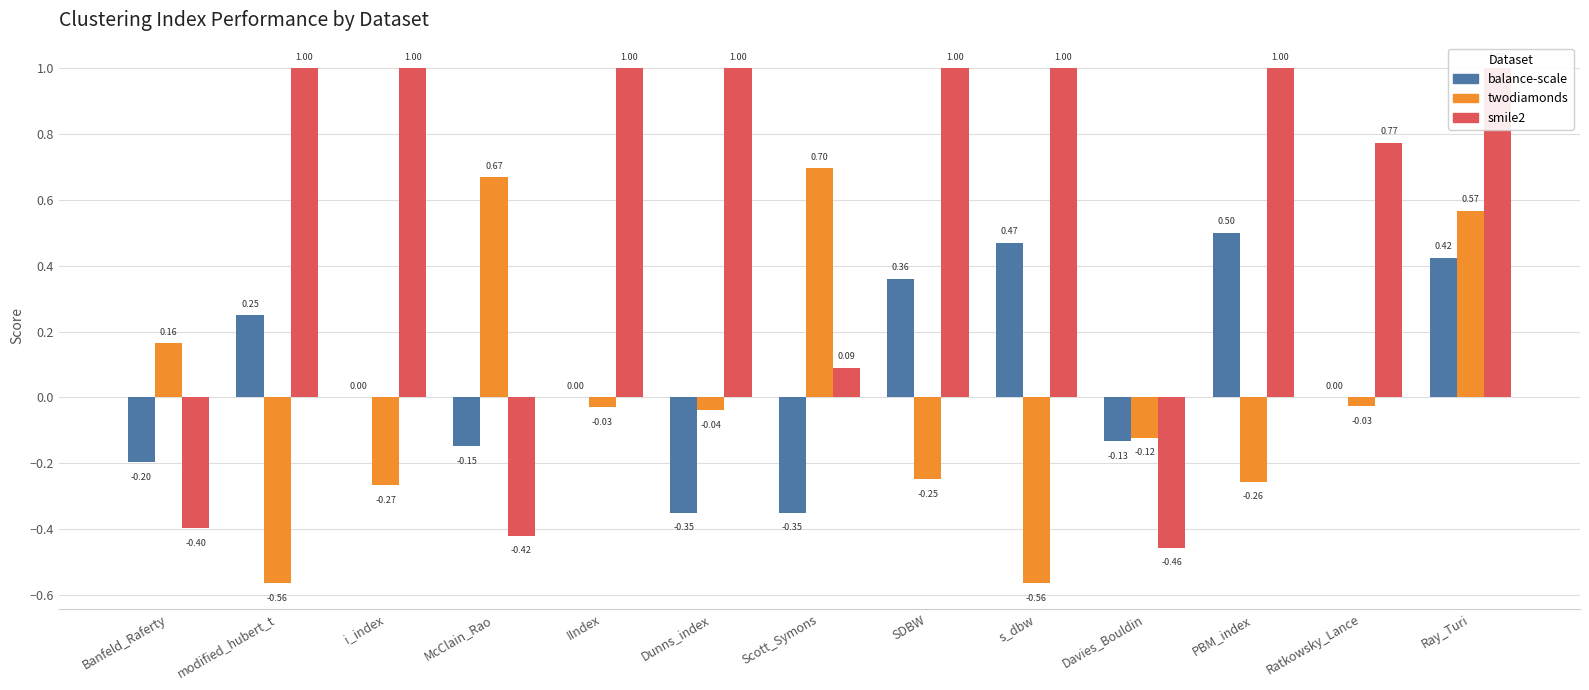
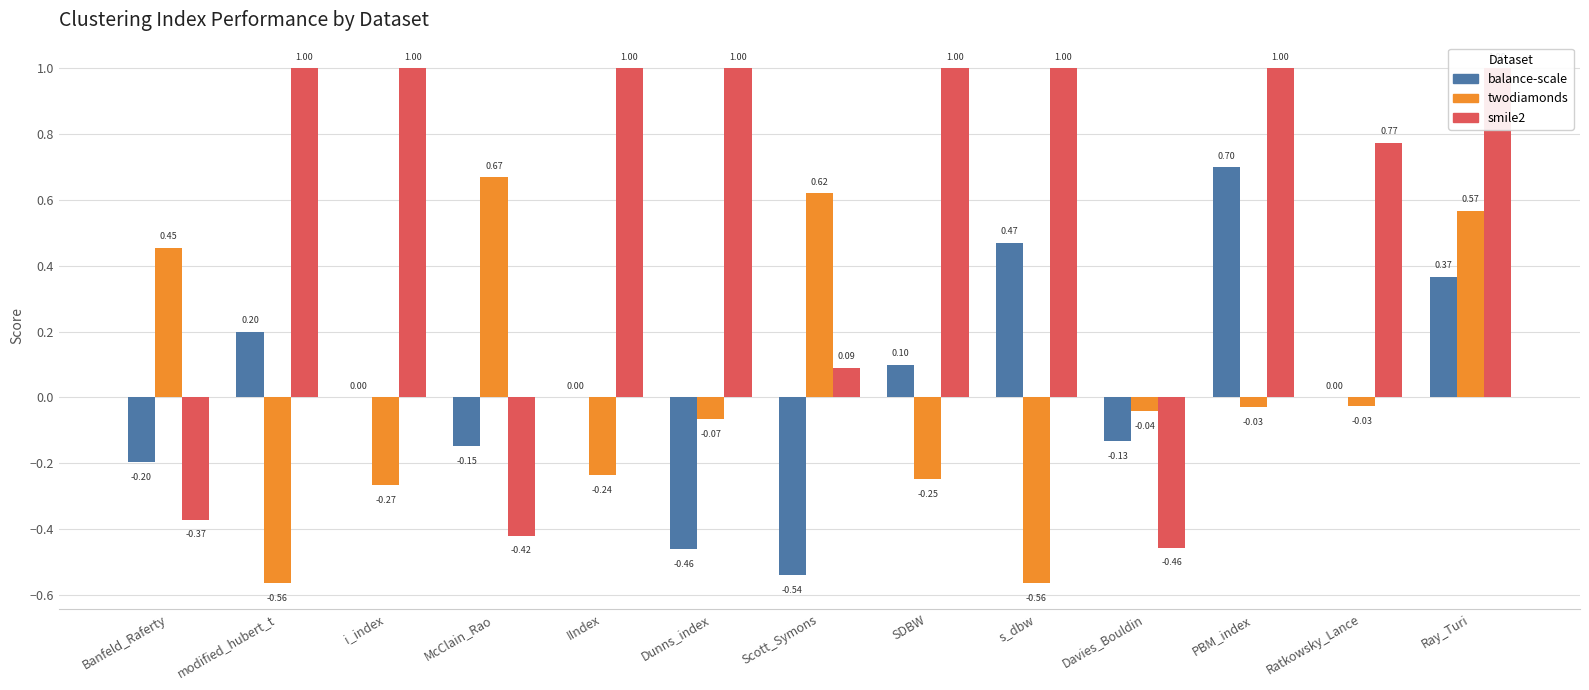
twodiamonds, Banfeld_Raferty: 0.16 -> 0.45
smile2, Banfeld_Raferty: -0.40 -> -0.37
balance-scale, modified_hubert_t: 0.25 -> 0.20
twodiamonds, IIndex: -0.03 -> -0.24
balance-scale, Dunns_index: -0.35 -> -0.46
twodiamonds, Dunns_index: -0.04 -> -0.07
balance-scale, Scott_Symons: -0.35 -> -0.54
twodiamonds, Scott_Symons: 0.70 -> 0.62
balance-scale, SDBW: 0.36 -> 0.10
twodiamonds, Davies_Bouldin: -0.12 -> -0.04
balance-scale, PBM_index: 0.50 -> 0.70
twodiamonds, PBM_index: -0.26 -> -0.03
balance-scale, Ray_Turi: 0.42 -> 0.37
